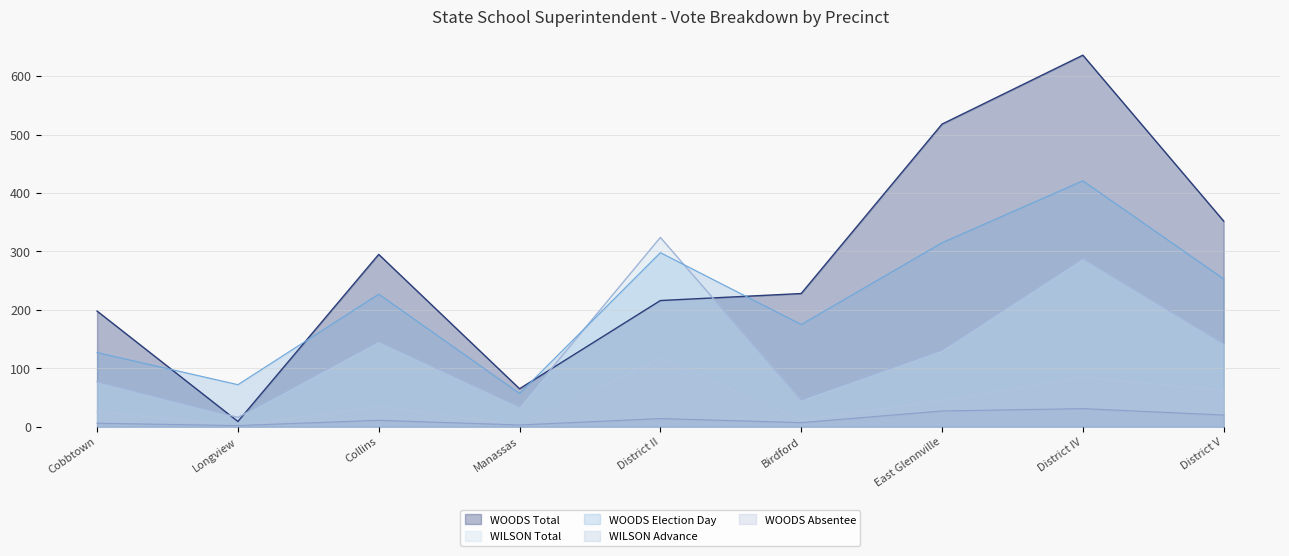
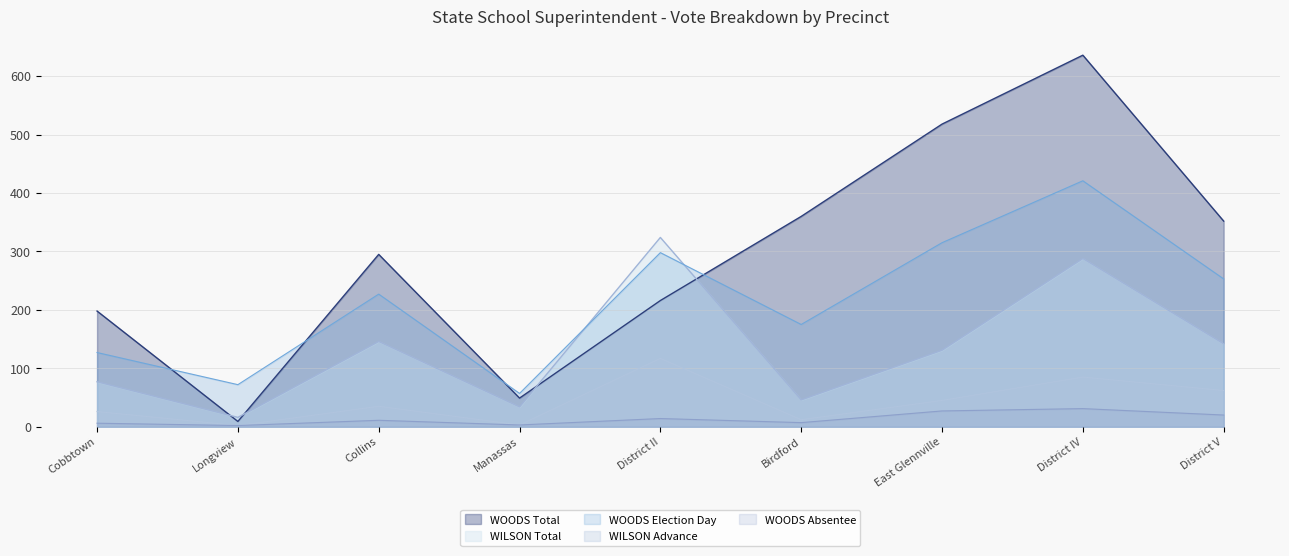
WOODS Total, Manassas: 70 -> 50
WOODS Total, Birdford: 230 -> 360
